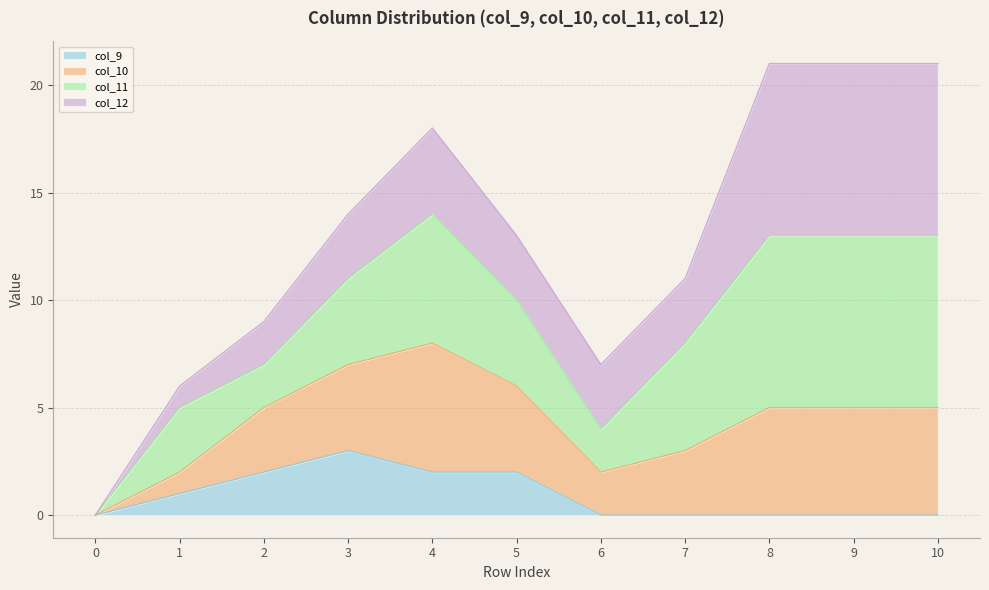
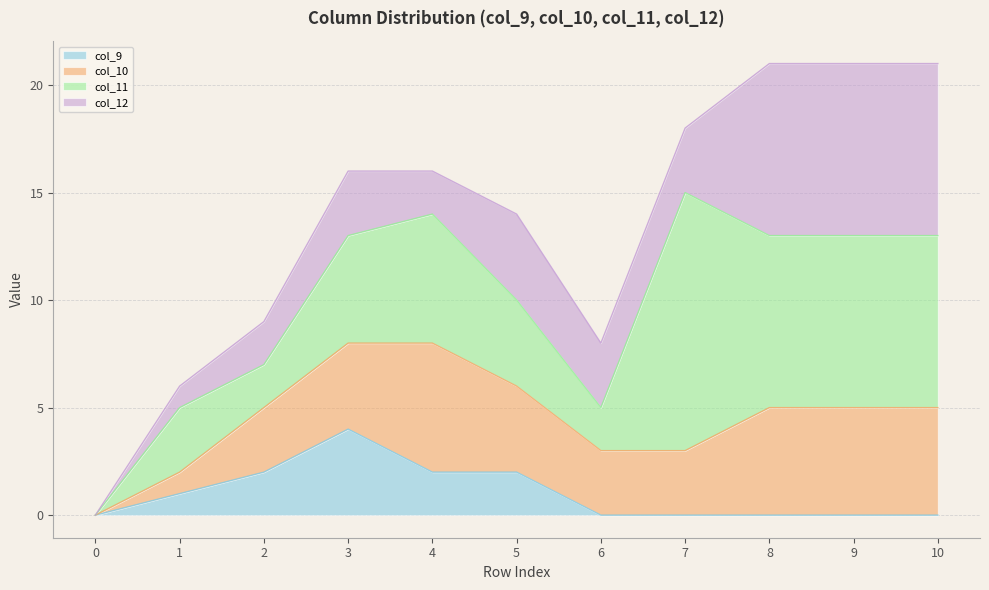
col_9, 3: 3 -> 4
col_11, 3: 4 -> 5
col_12, 4: 4 -> 2
col_12, 5: 3 -> 4
col_10, 6: 2 -> 3
col_11, 7: 5 -> 12
